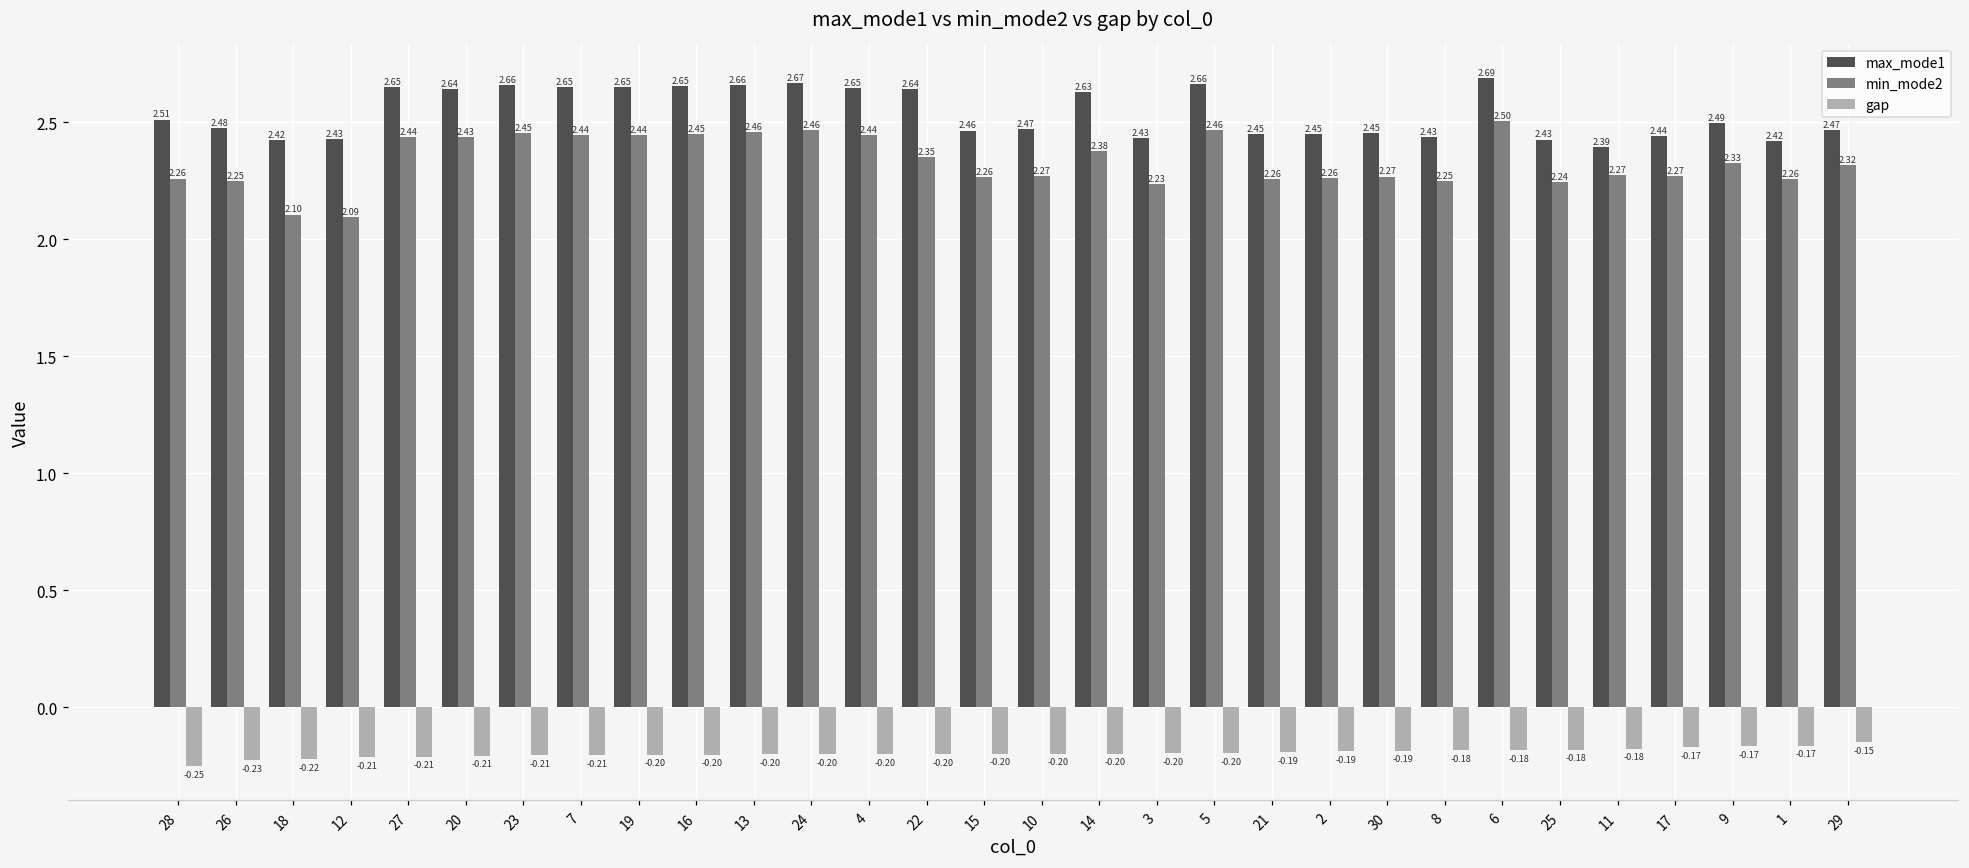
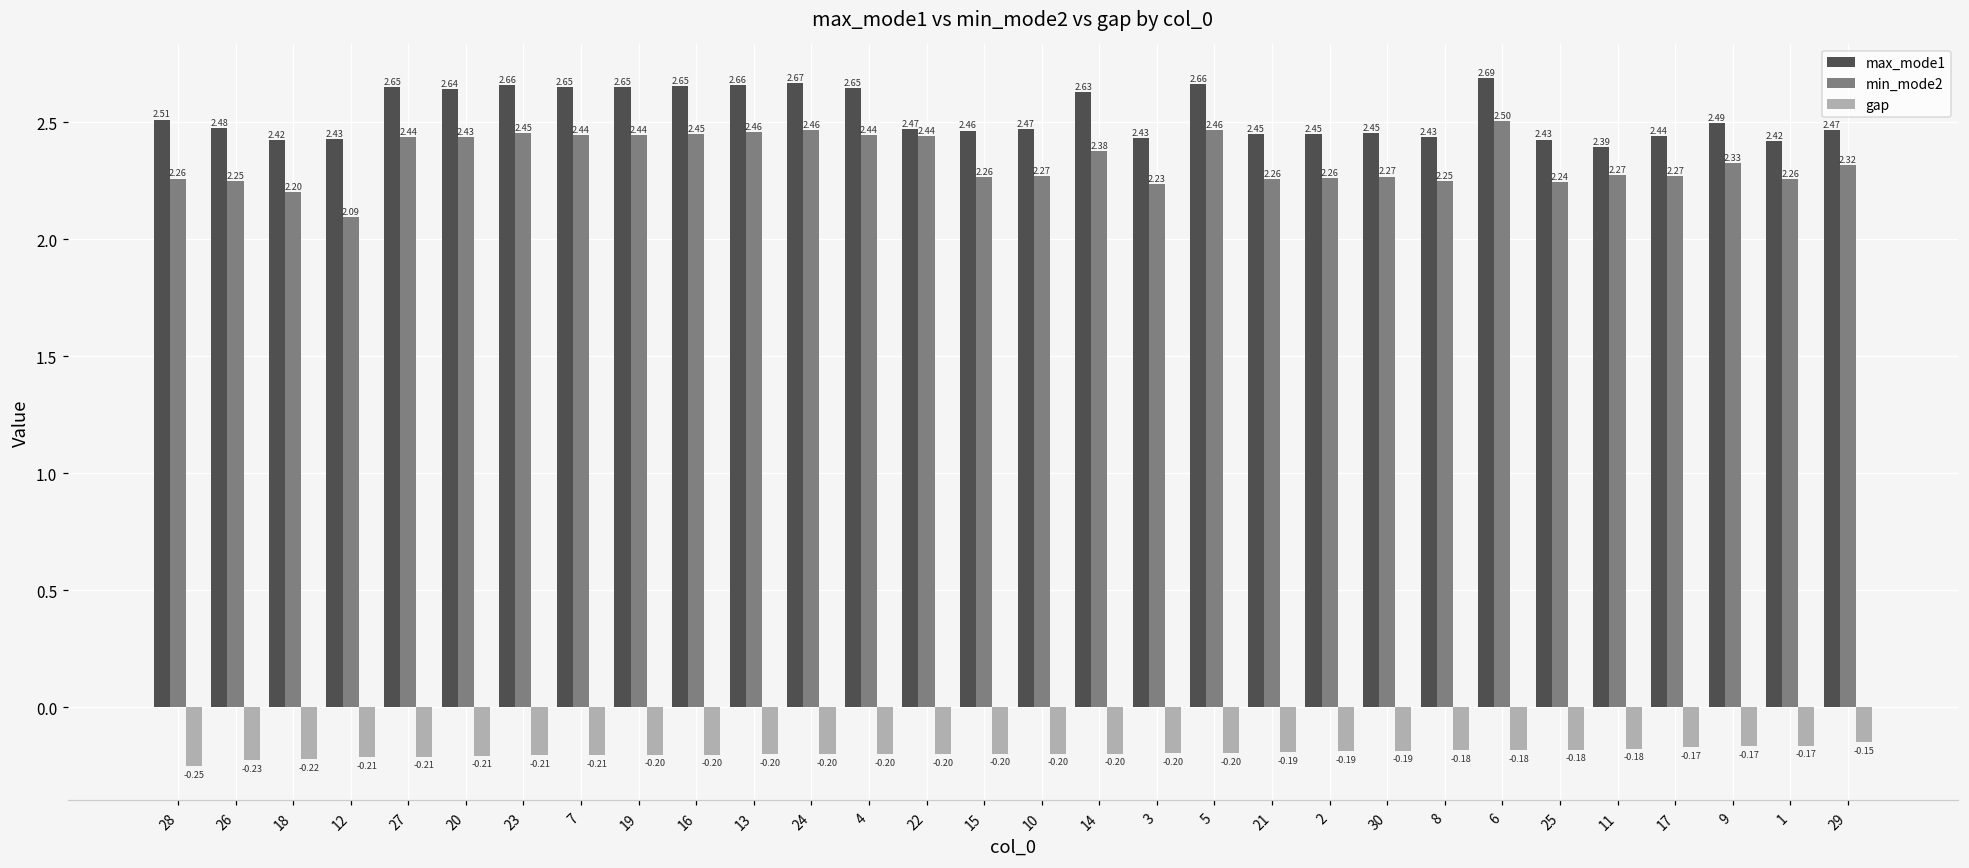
min_mode2, 18: 2.10 -> 2.20
max_mode1, 22: 2.64 -> 2.47
min_mode2, 22: 2.35 -> 2.44
